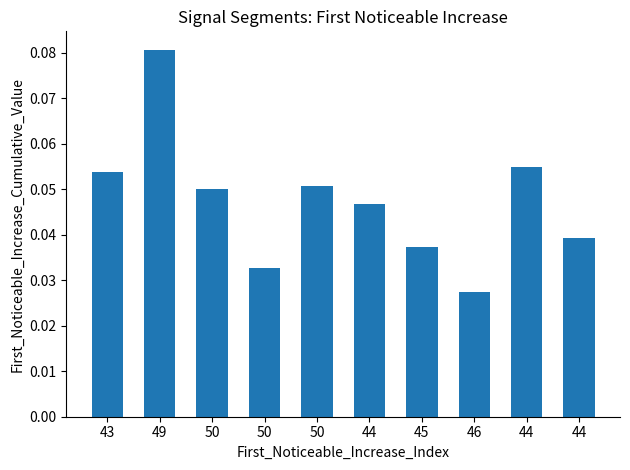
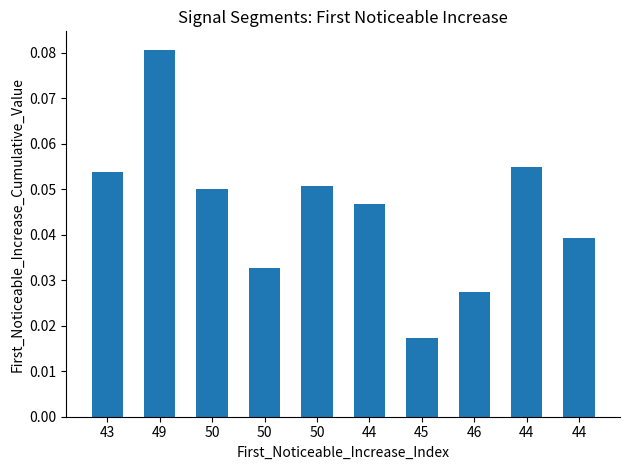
45: 0.037 -> 0.017
